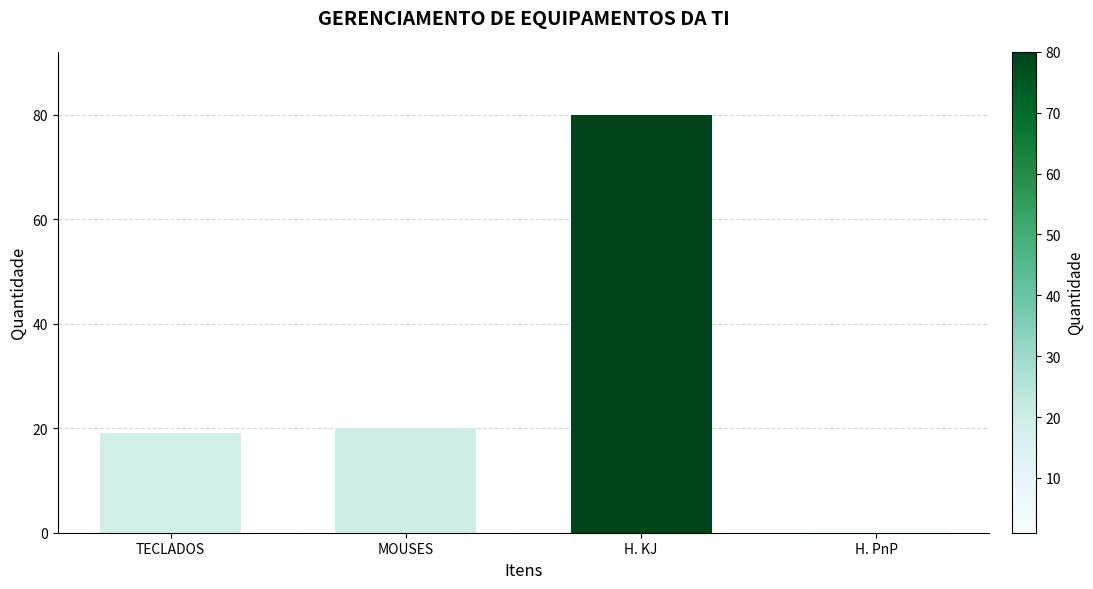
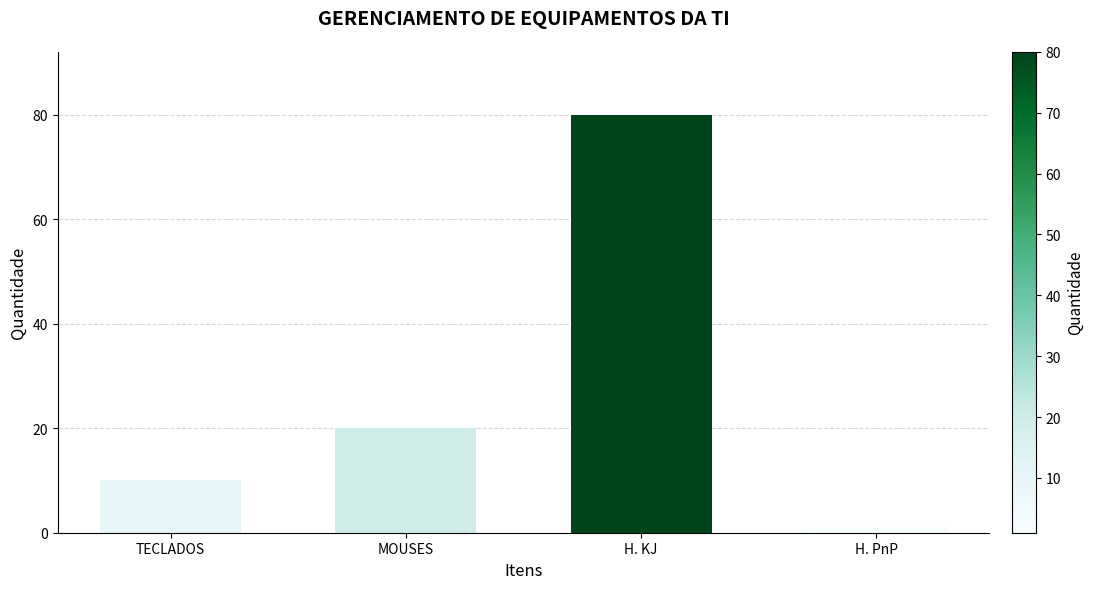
TECLADOS: 19 -> 10
